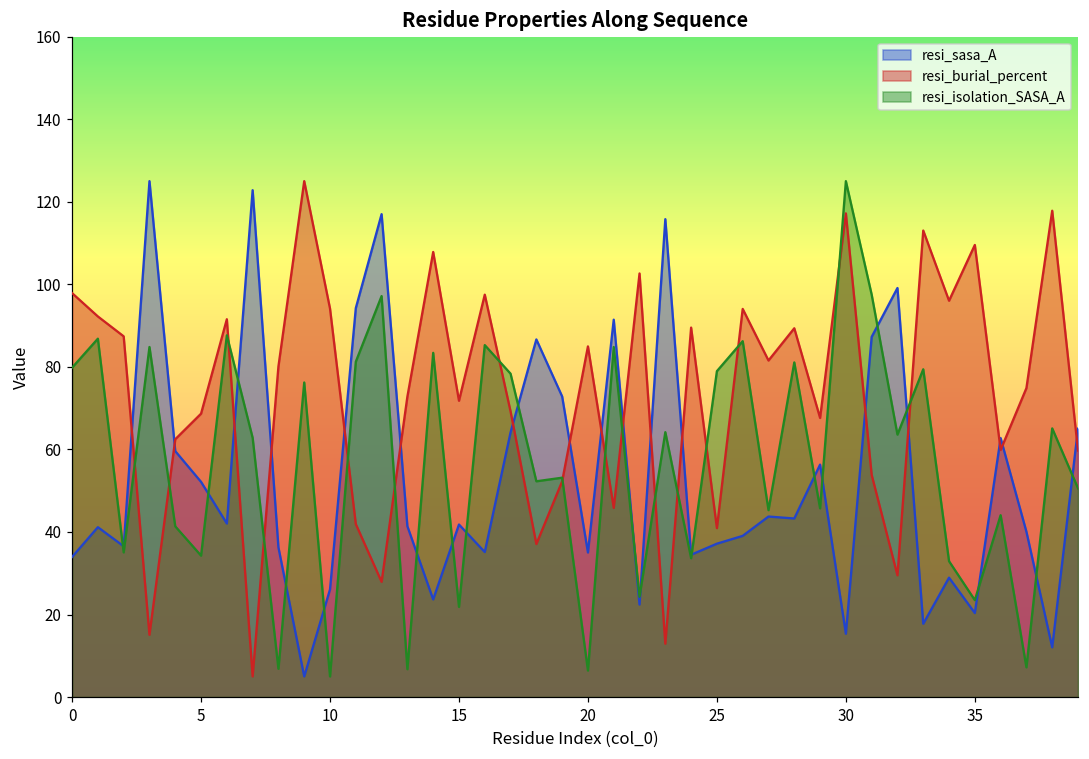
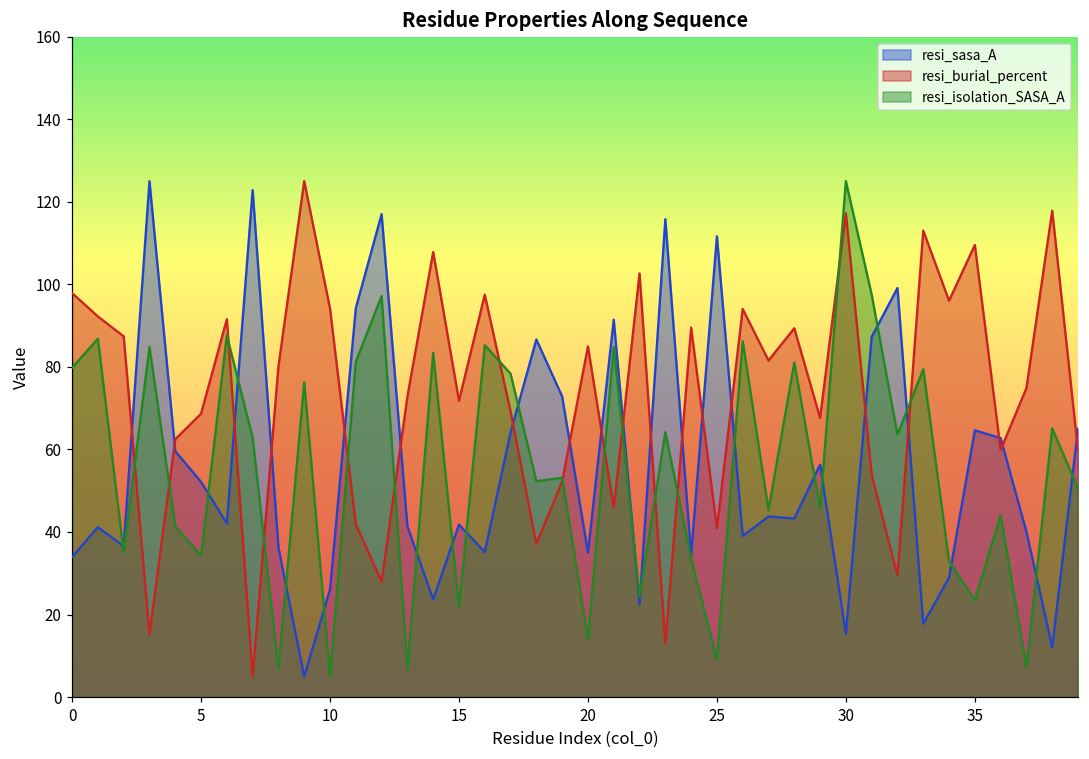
resi_isolation_SASA_A, 20: 6 -> 14
resi_sasa_A, 25: 37 -> 112
resi_isolation_SASA_A, 25: 79 -> 9
resi_sasa_A, 35: 20 -> 65
